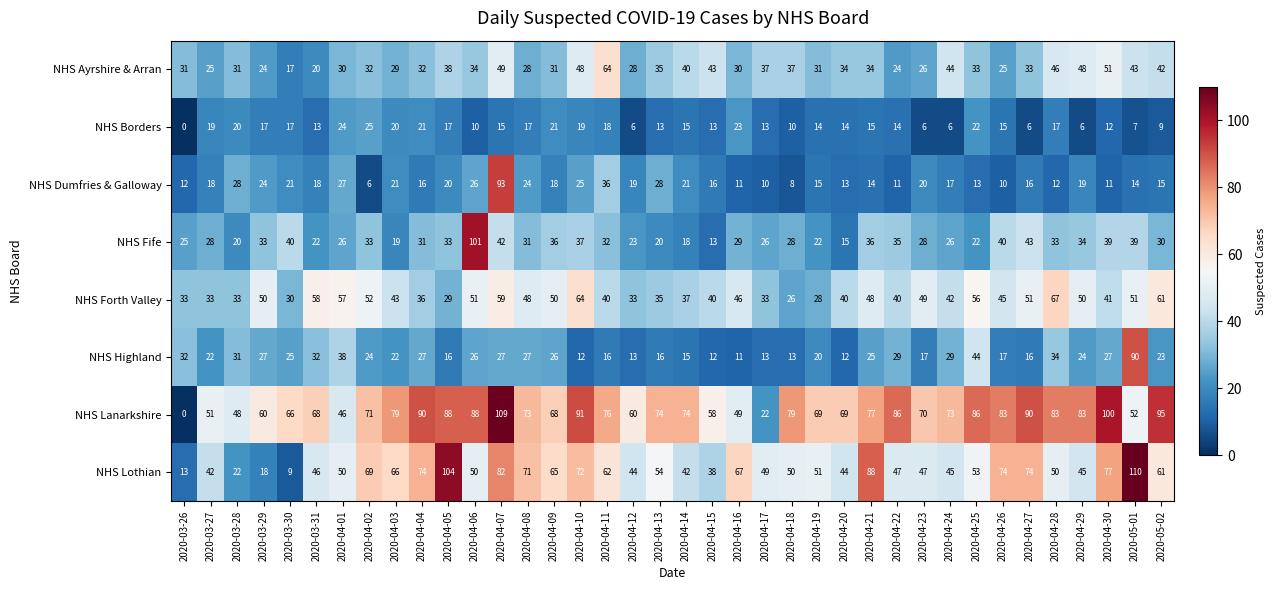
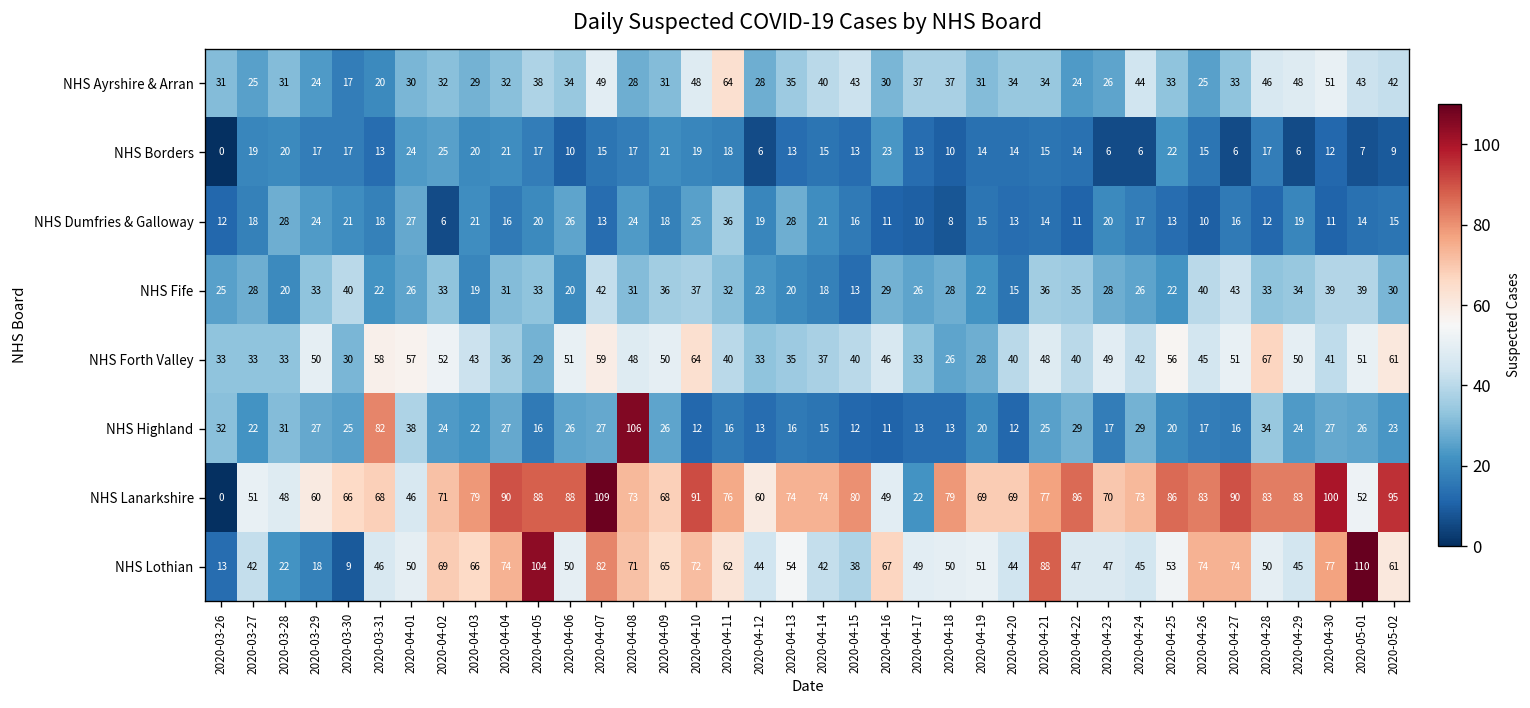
NHS Dumfries & Galloway, 2020-04-07: 93 -> 13
NHS Fife, 2020-04-06: 101 -> 20
NHS Highland, 2020-03-31: 32 -> 82
NHS Highland, 2020-04-08: 27 -> 106
NHS Highland, 2020-04-25: 44 -> 20
NHS Highland, 2020-05-01: 90 -> 26
NHS Lanarkshire, 2020-04-15: 58 -> 80
